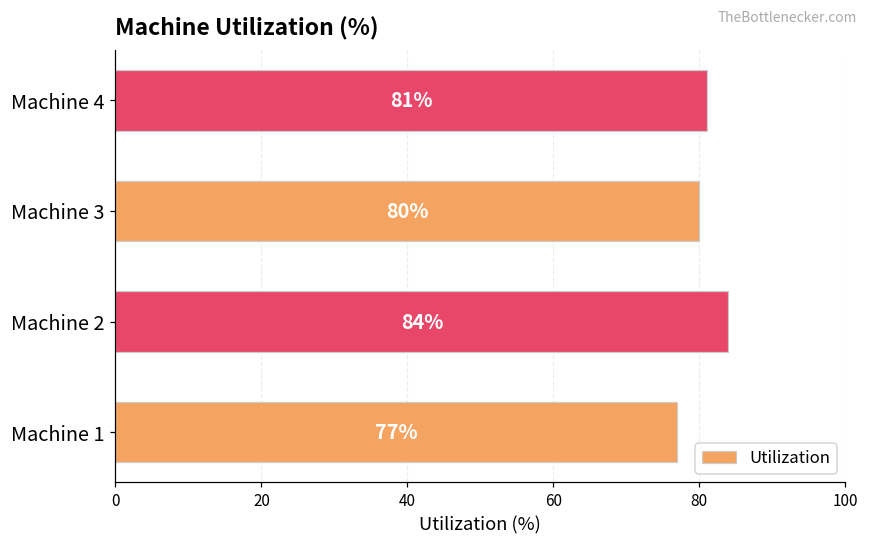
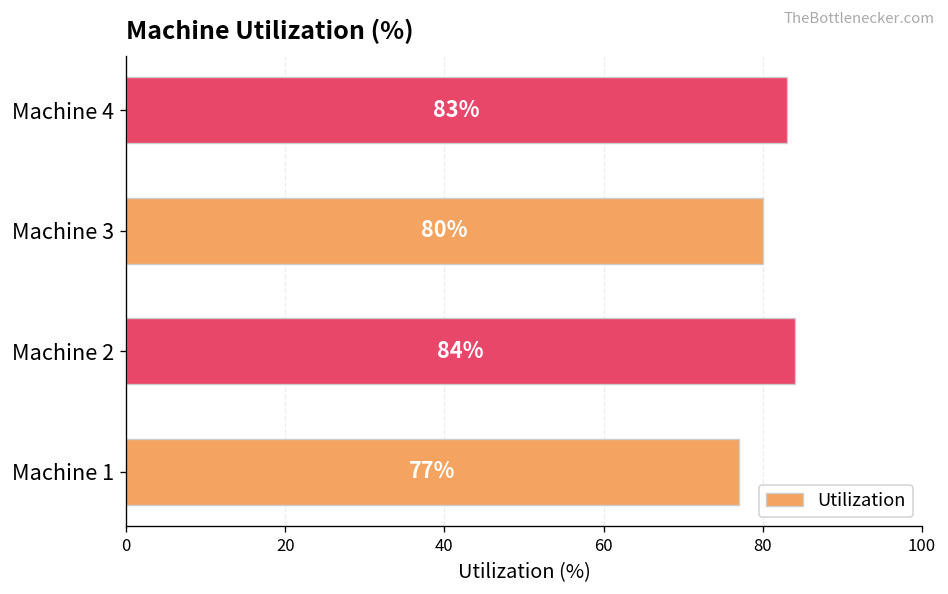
Machine 4: 81% -> 83%
